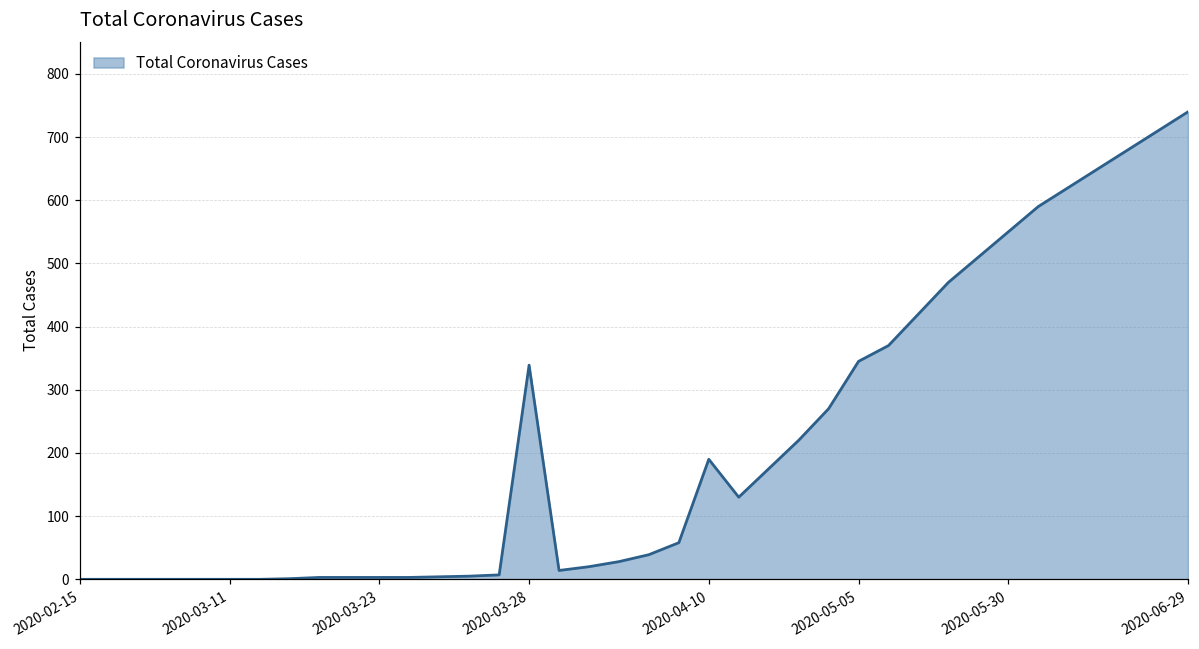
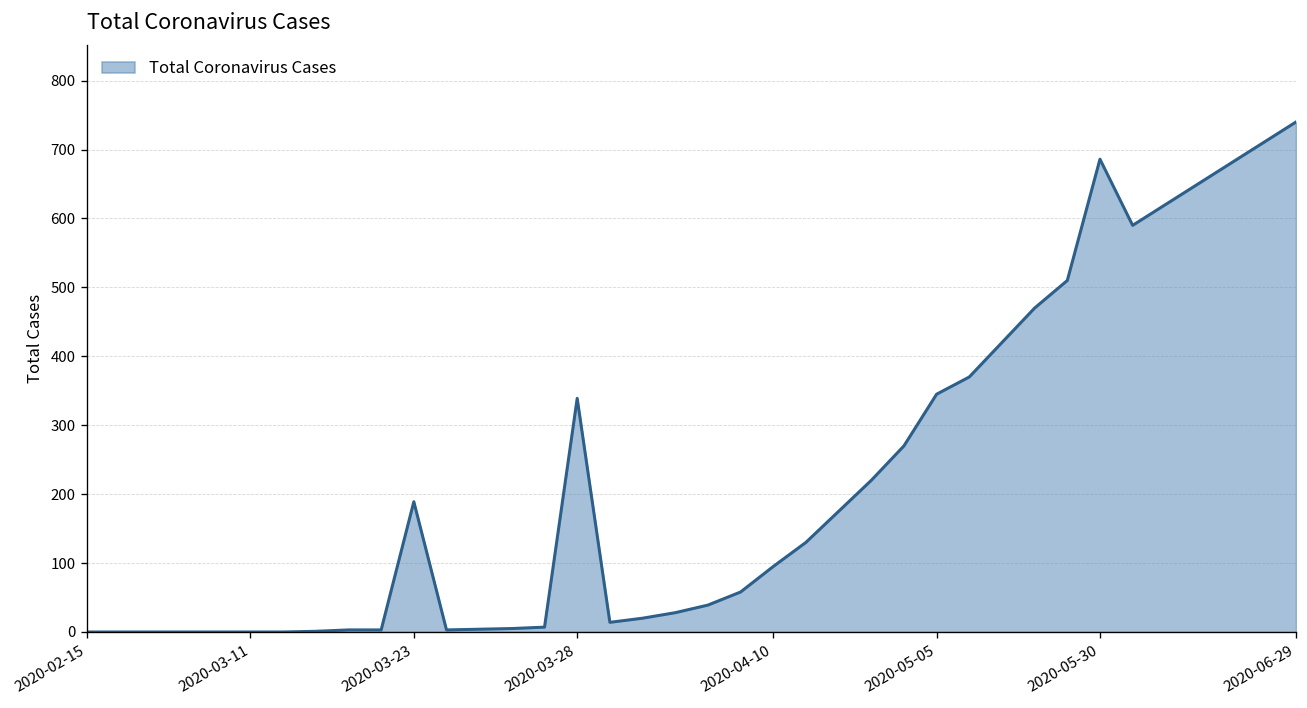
2020-03-23: 0 -> 190
2020-04-10: 190 -> 100
2020-05-30: 550 -> 690
